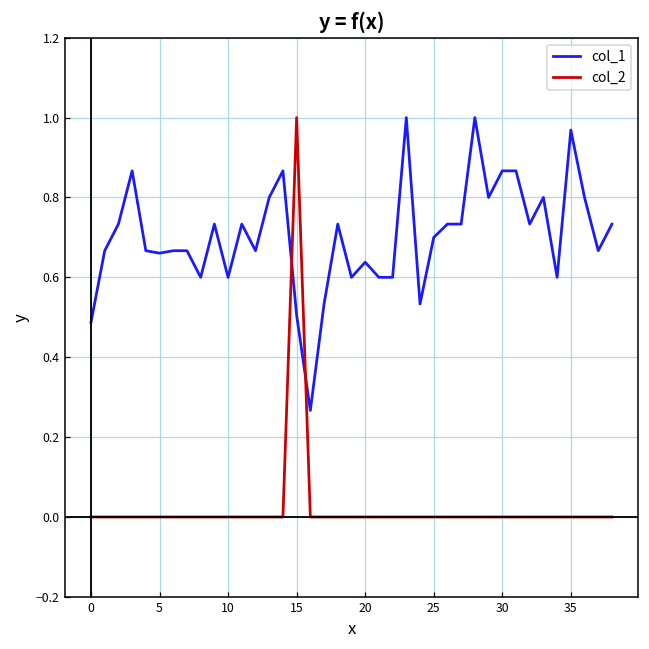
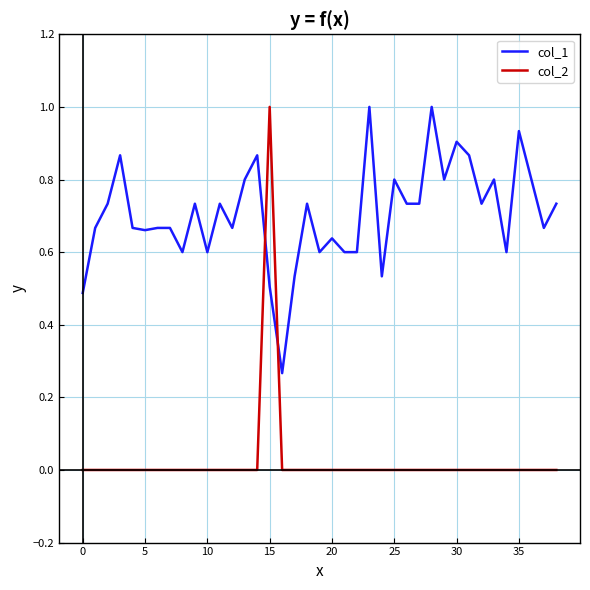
col_1, 25: 0.7 -> 0.8
col_1, 30: 0.87 -> 0.90
col_1, 35: 0.97 -> 0.93
